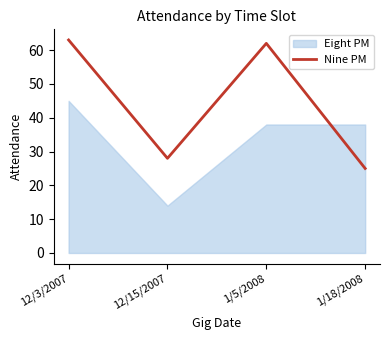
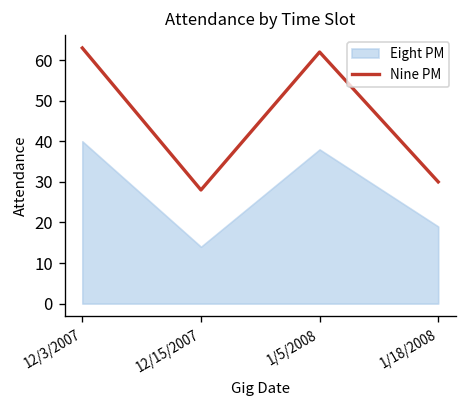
Eight PM, 12/3/2007: 45 -> 40
Nine PM, 1/18/2008: 25 -> 30
Eight PM, 1/18/2008: 38 -> 19
